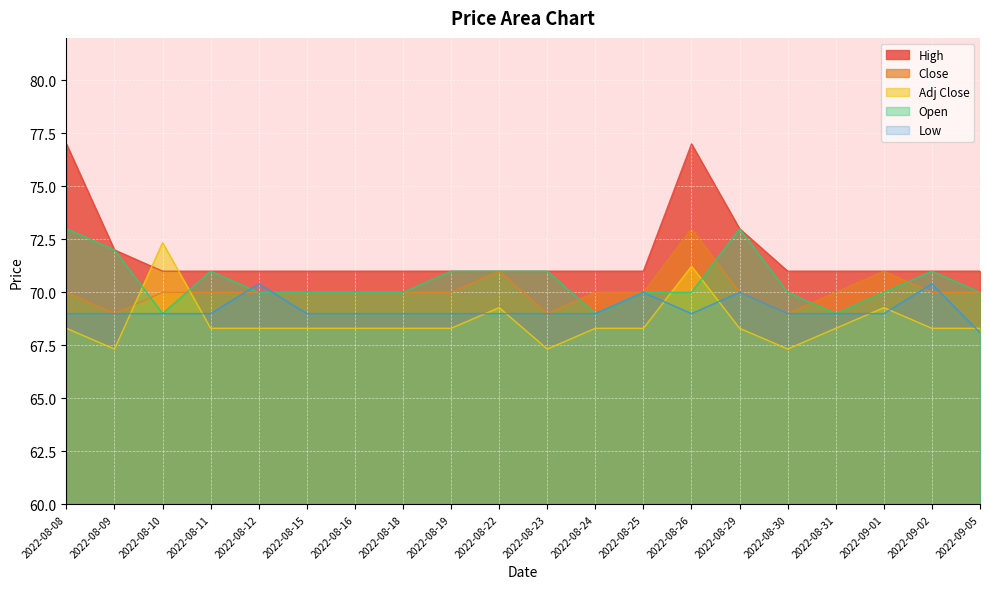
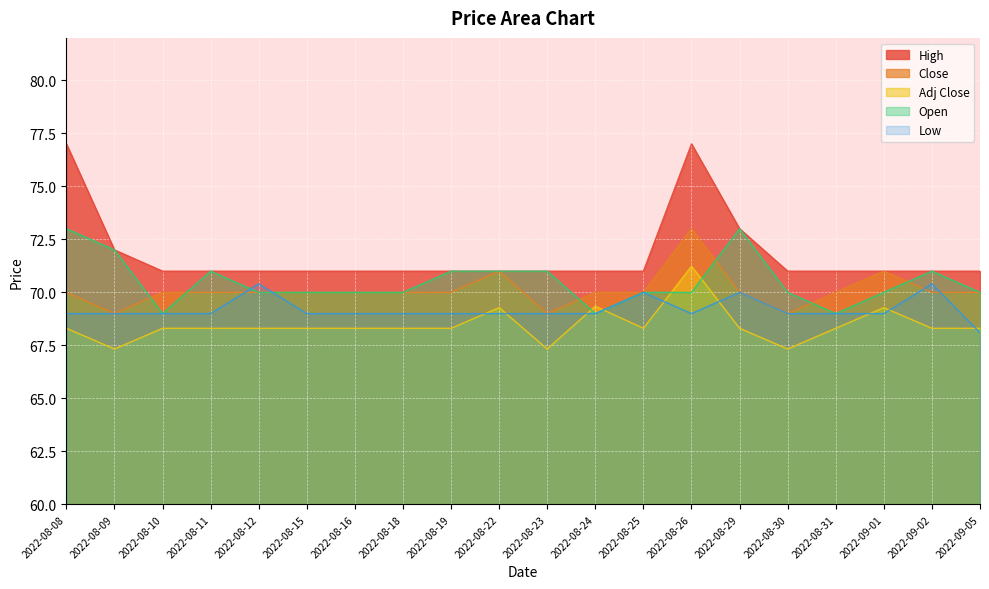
Adj Close, 2022-08-10: 72.3 -> 68.3
Adj Close, 2022-08-24: 68.3 -> 69.3
